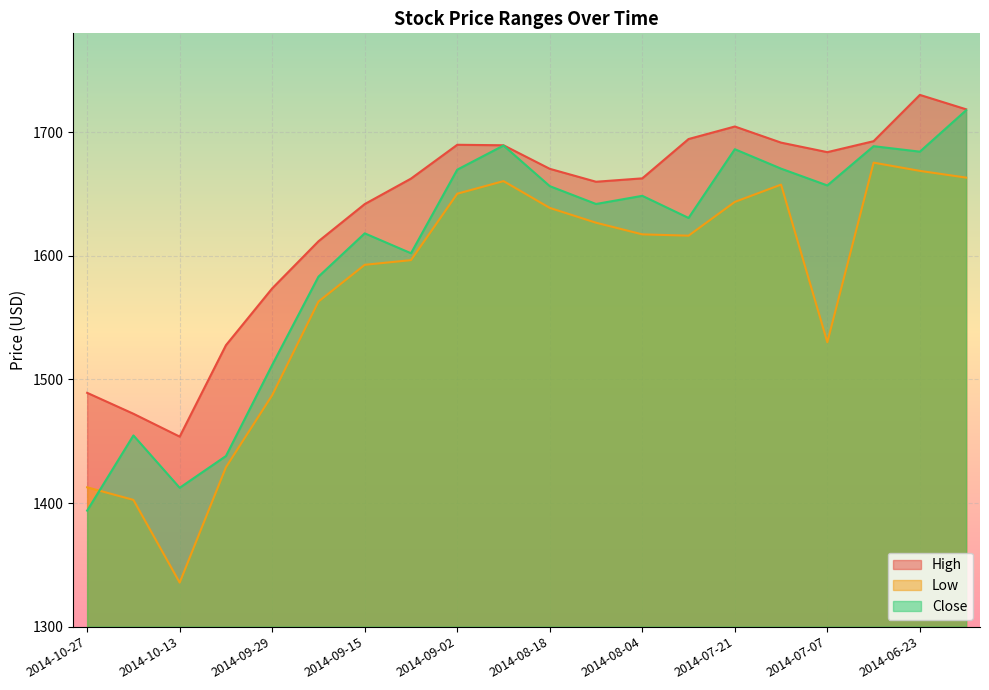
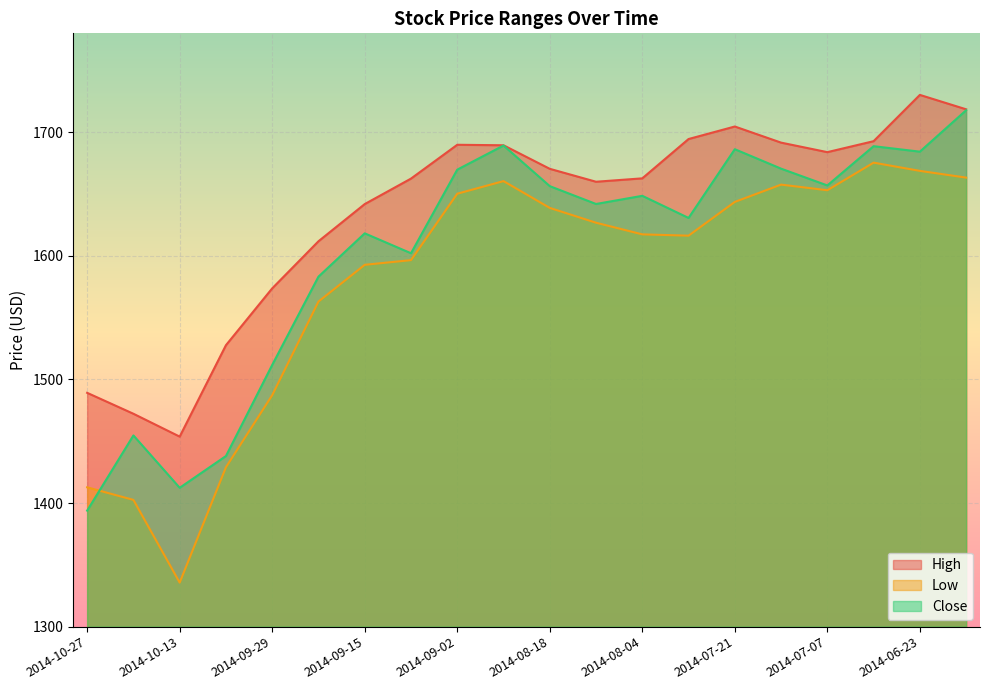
Low, 2014-07-07: 1530 -> 1653
